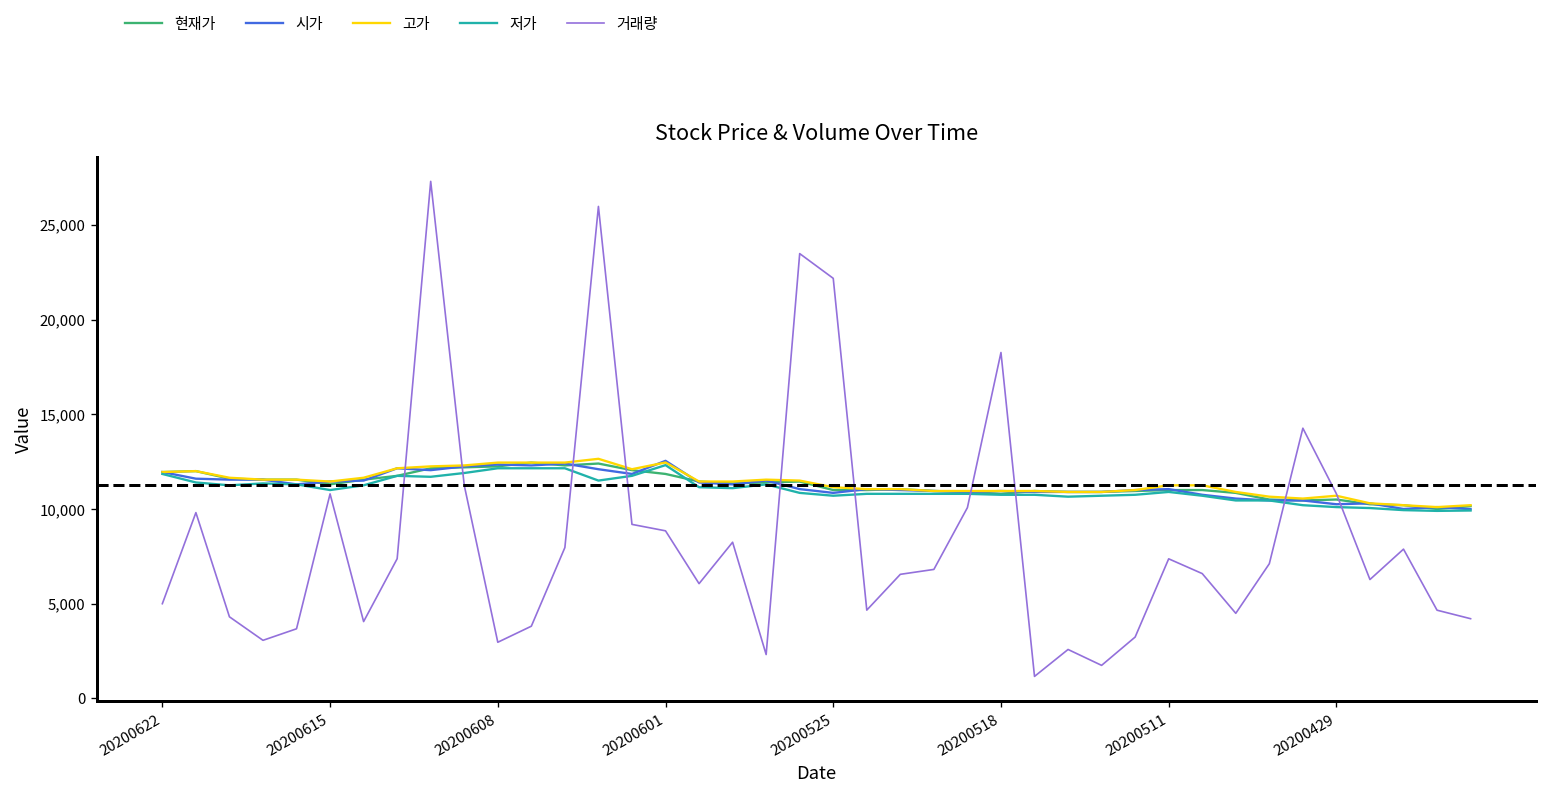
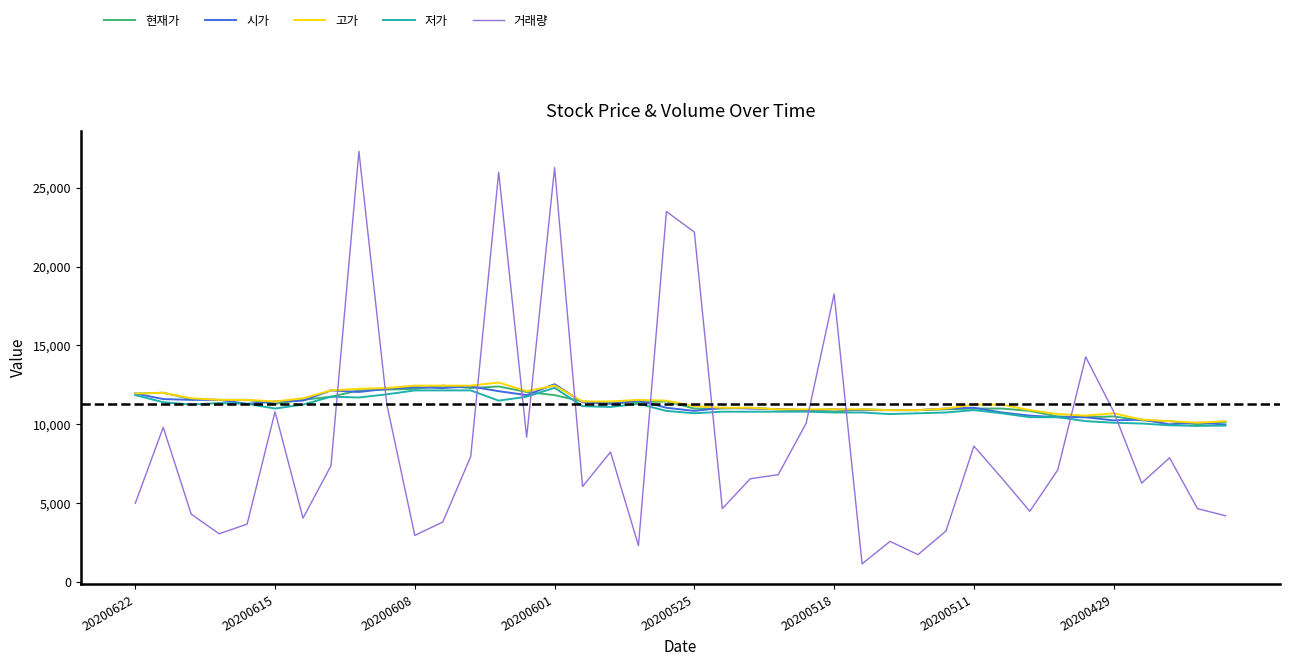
거래량, 20200601: 8,800 -> 26,300
거래량, 20200511: 7,400 -> 8,600
